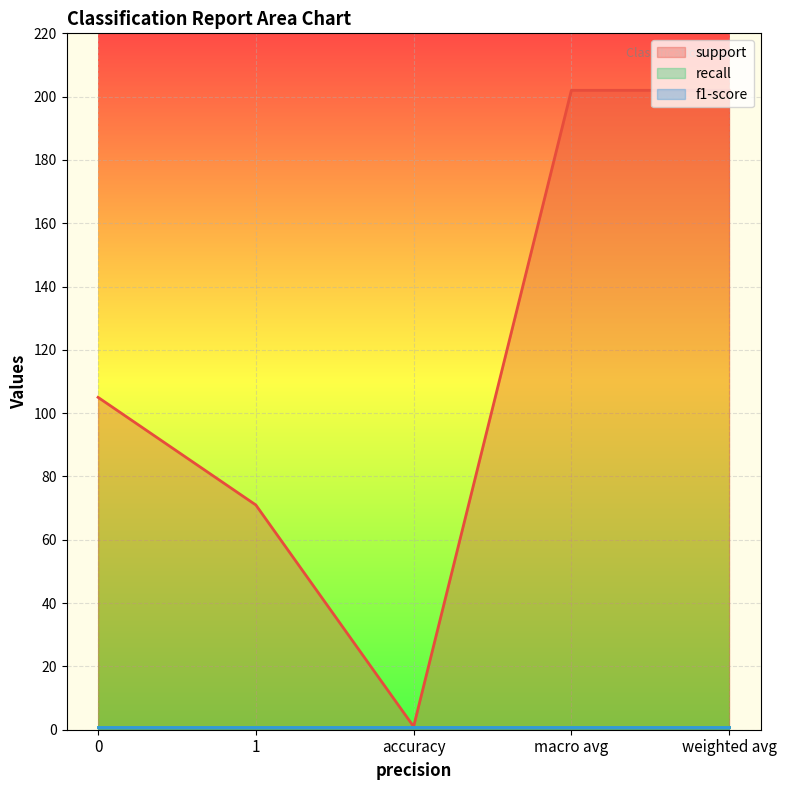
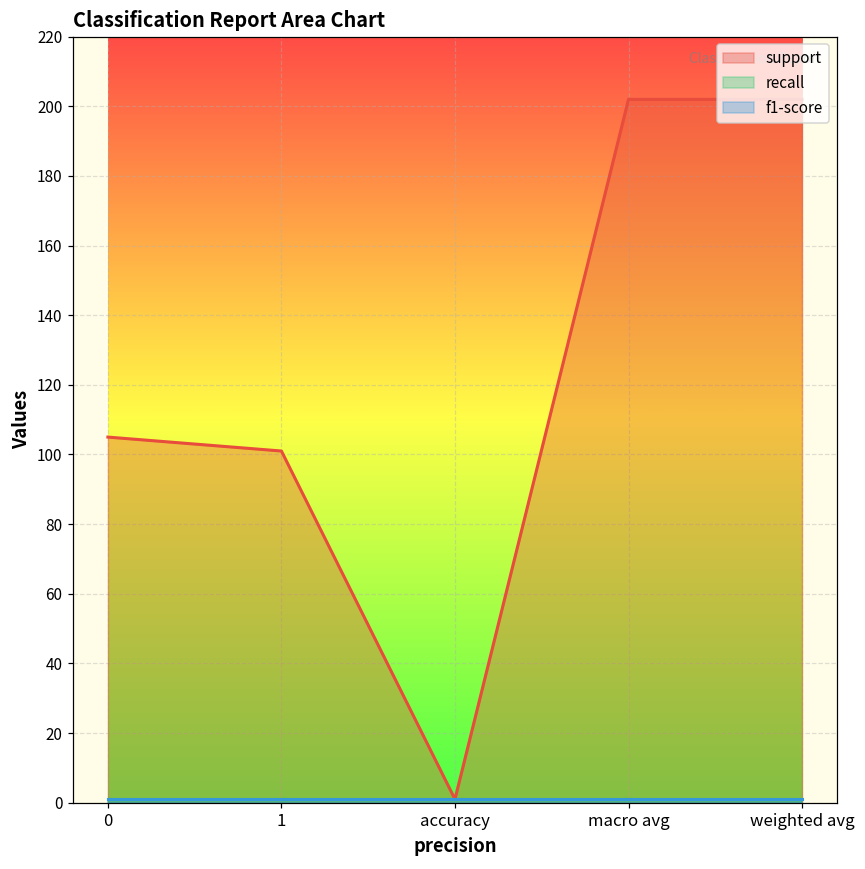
support, 1: 71 -> 101
